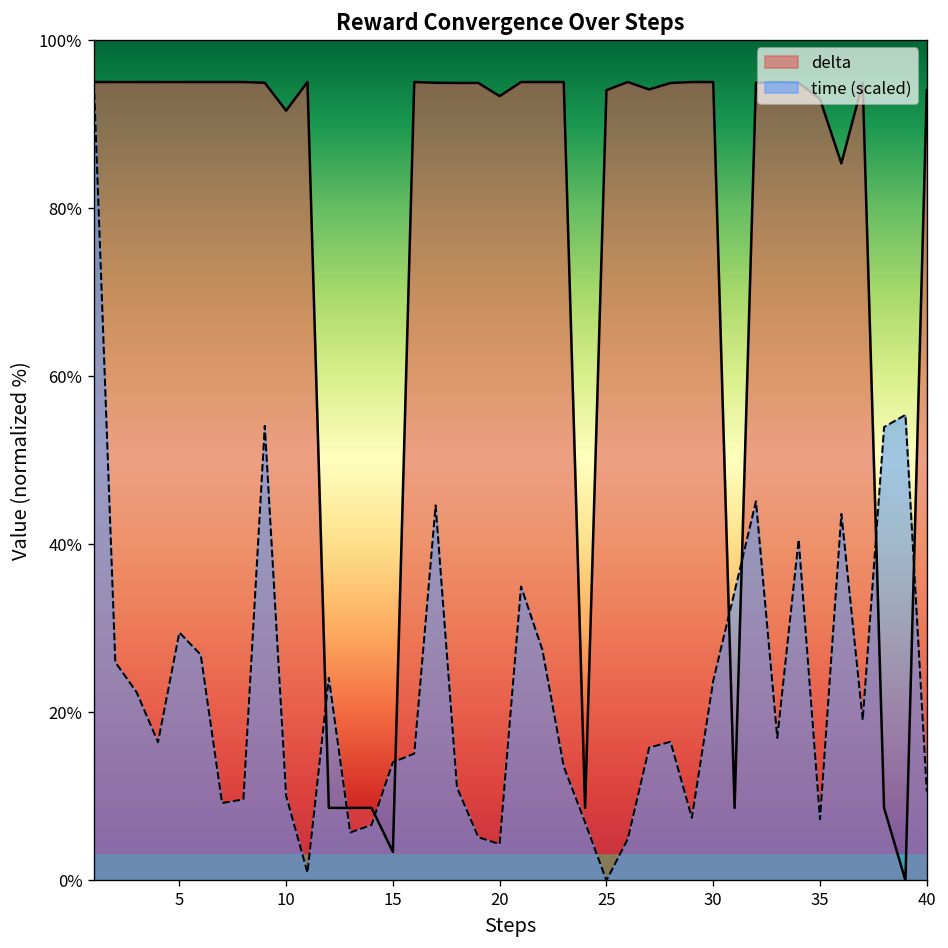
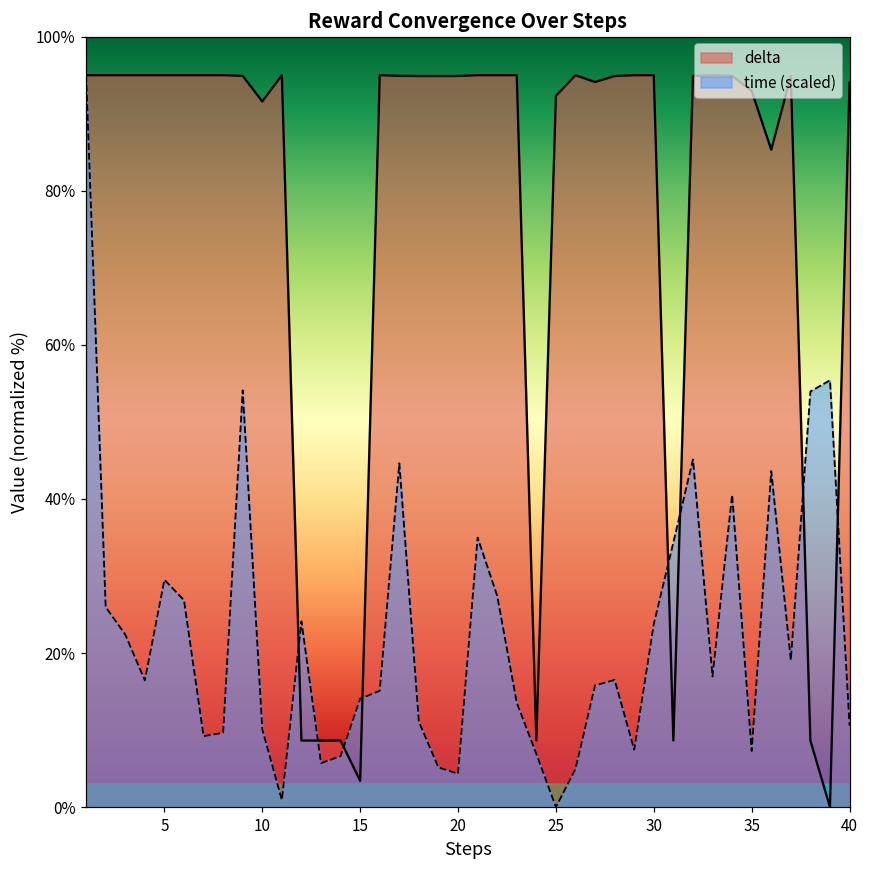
delta, 20: 93% -> 95%
delta, 25: 94% -> 92%
